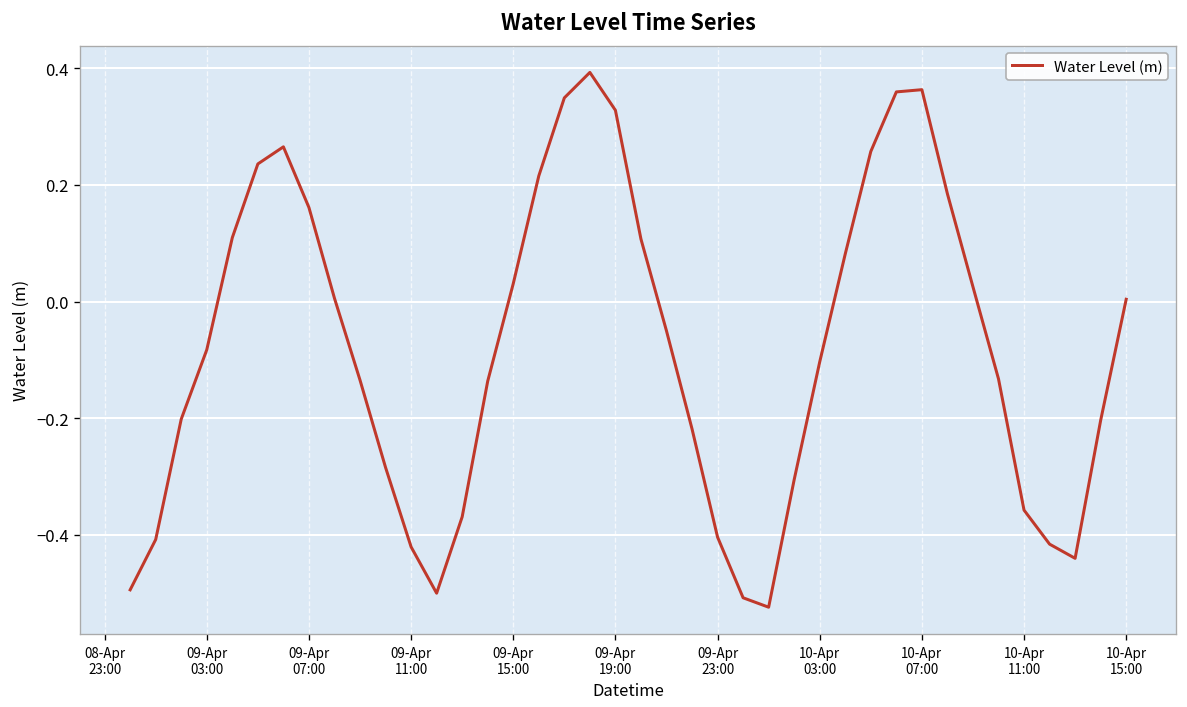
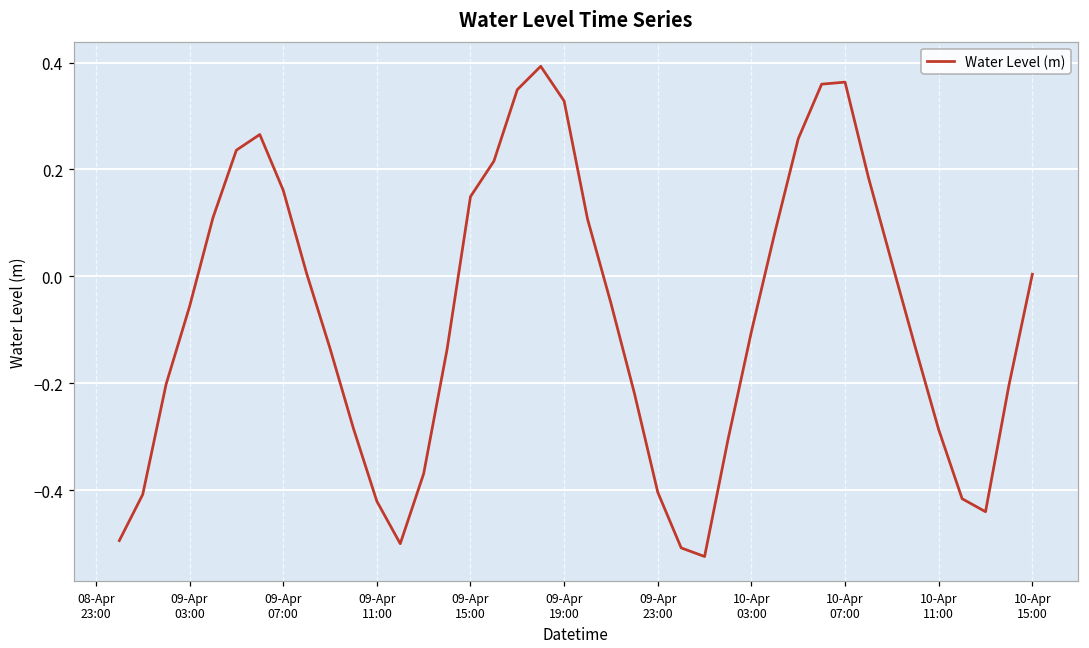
09-Apr 03:00: -0.08 -> -0.06
09-Apr 15:00: 0.03 -> 0.15
10-Apr 11:00: -0.36 -> -0.29
